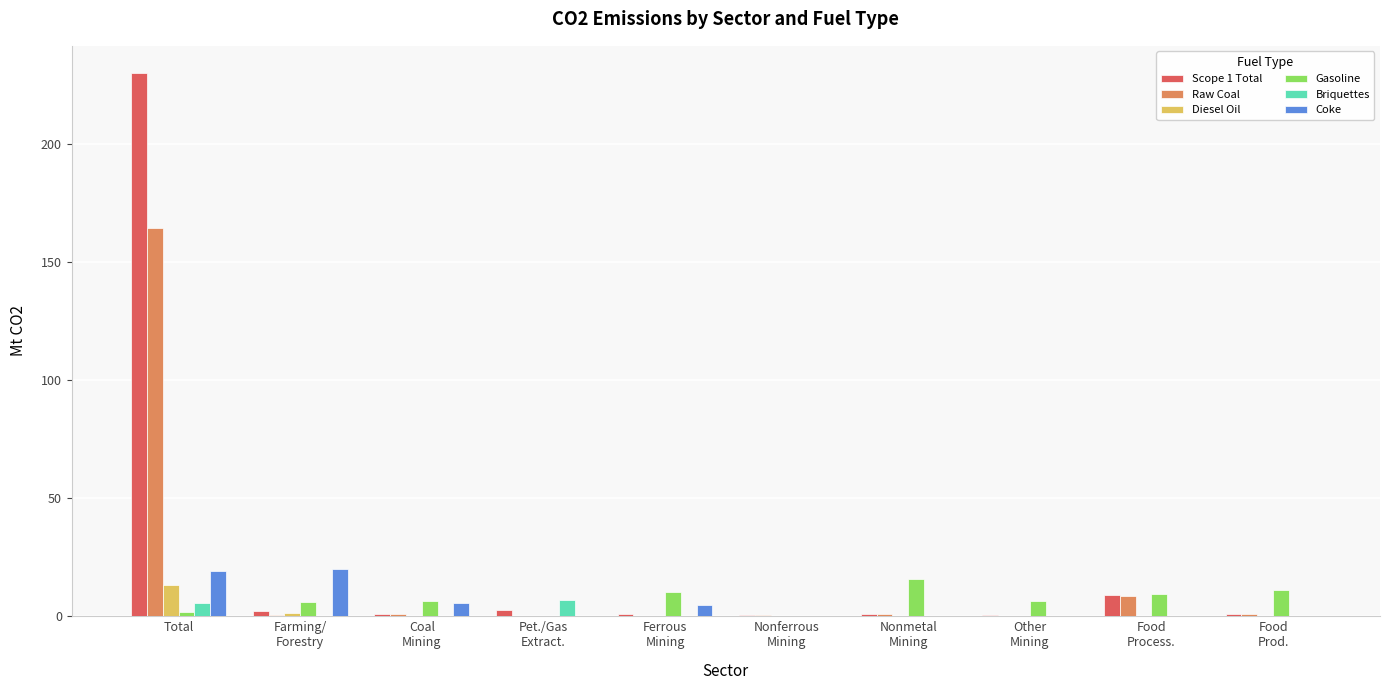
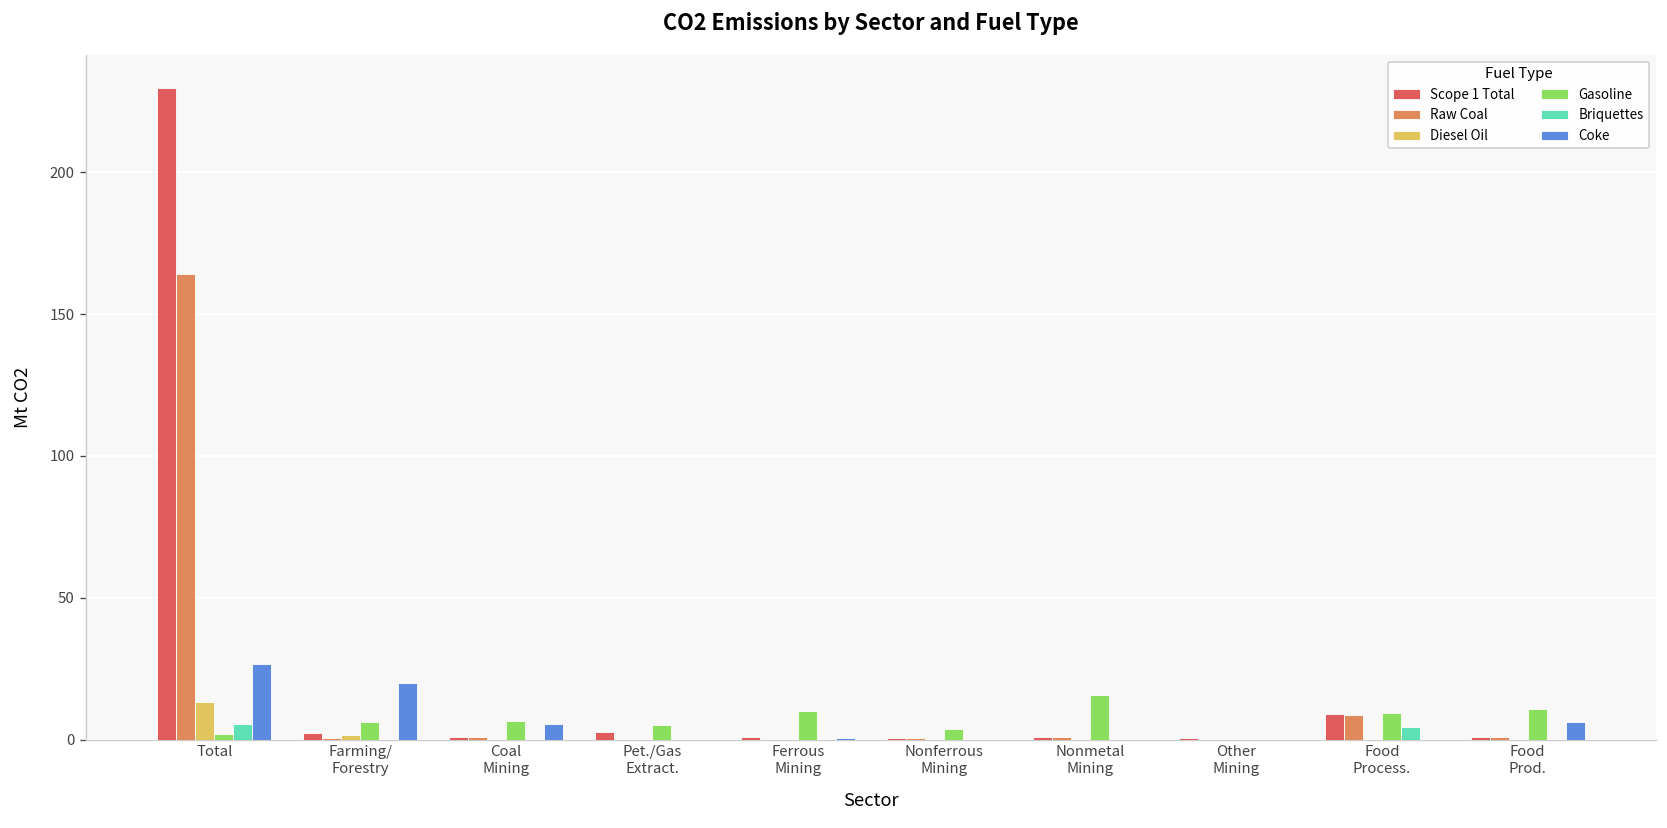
Coke, Total: 19 -> 26
Gasoline, Pet./Gas Extract.: 0 -> 5
Briquettes, Pet./Gas Extract.: 7 -> 0
Coke, Ferrous Mining: 5 -> 1
Gasoline, Nonferrous Mining: 0 -> 4
Gasoline, Other Mining: 6 -> 0
Briquettes, Food Process.: 0 -> 4
Coke, Food Prod.: 0 -> 6
